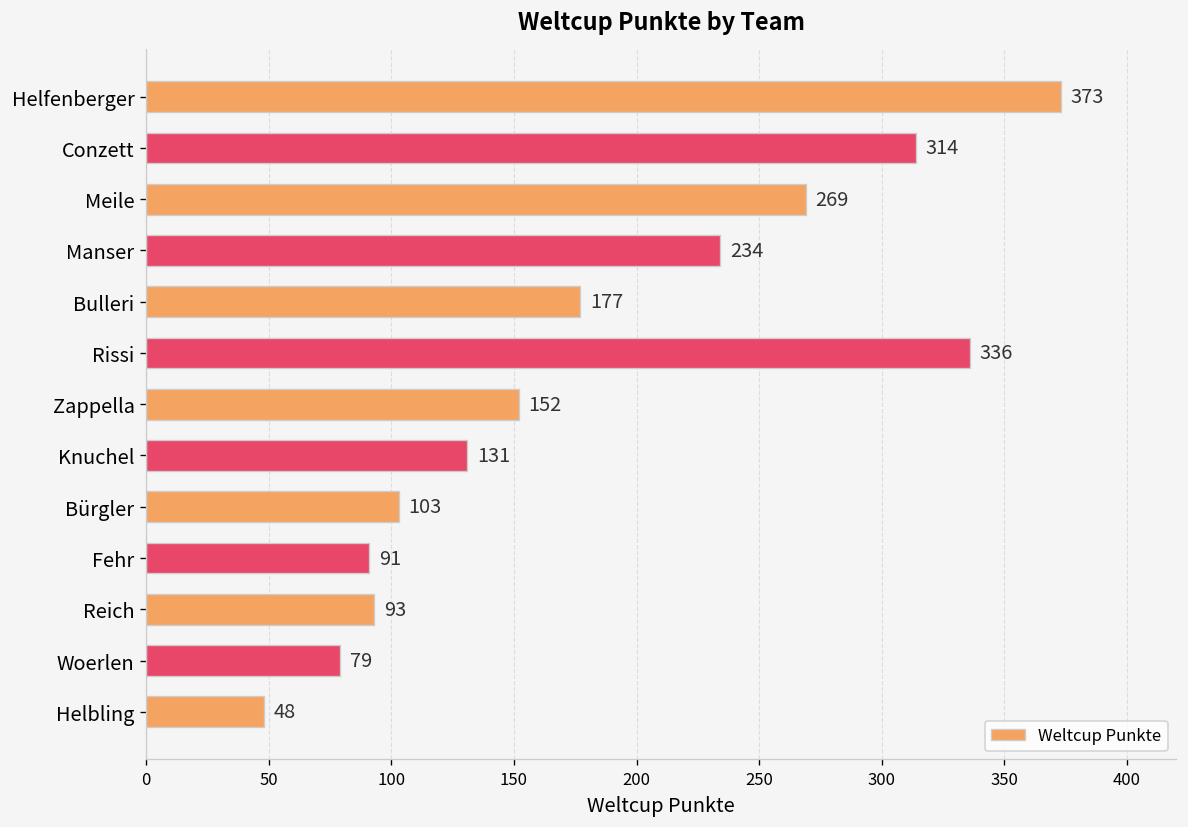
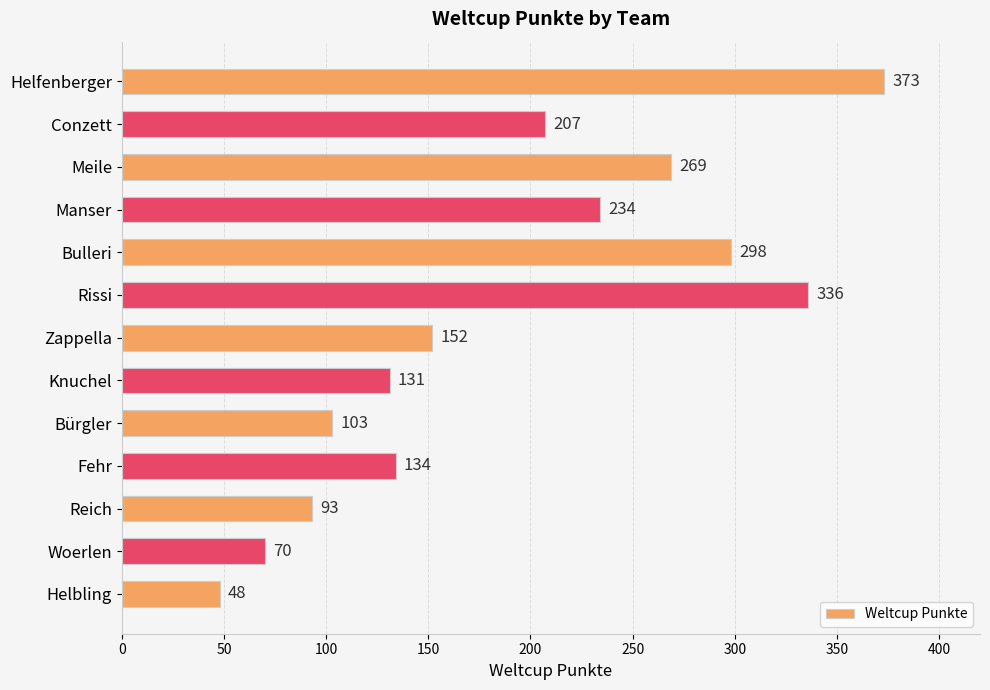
Conzett: 314 -> 207
Bulleri: 177 -> 298
Fehr: 91 -> 134
Woerlen: 79 -> 70
